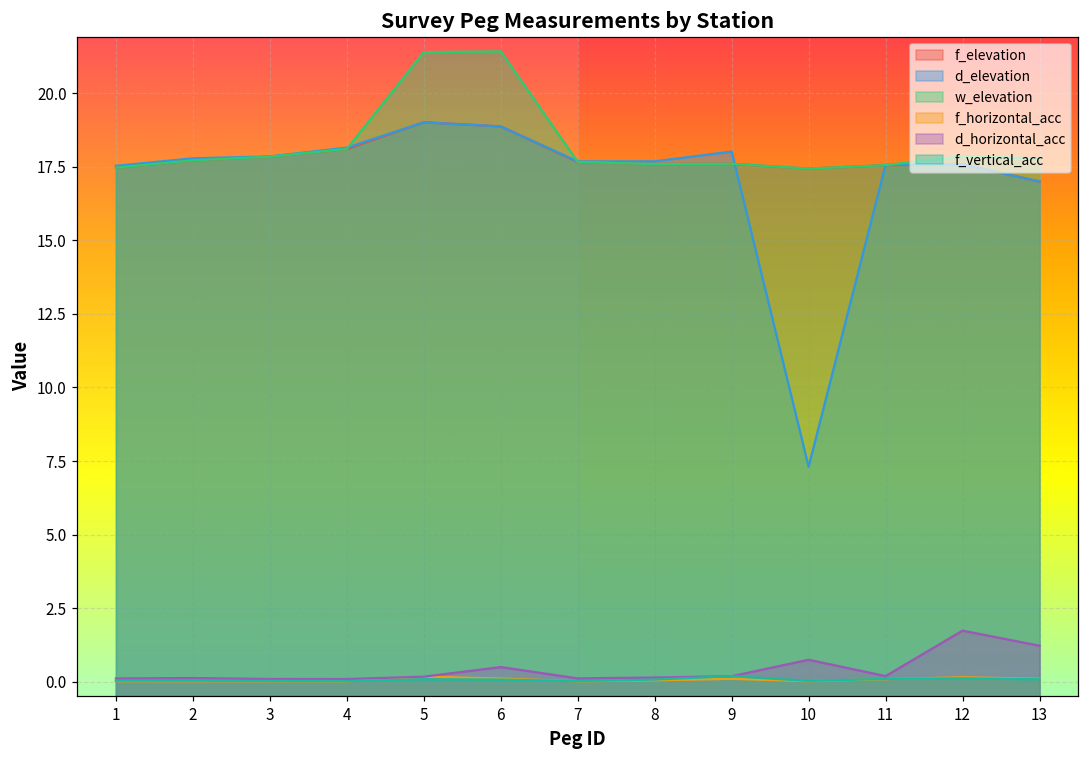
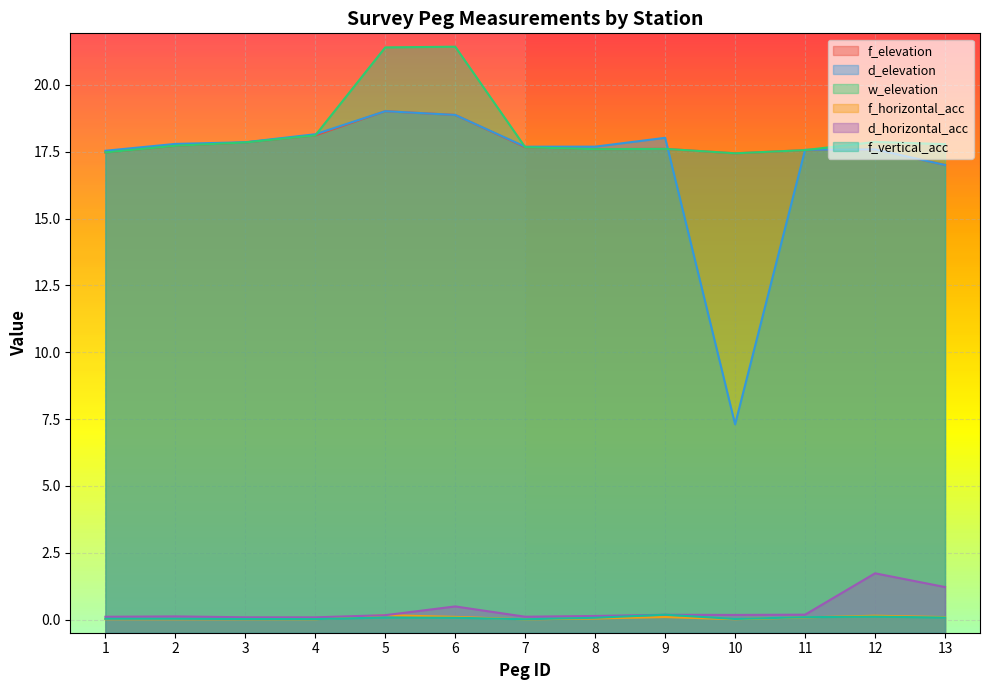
d_horizontal_acc, 10: 0.7 -> 0.2
